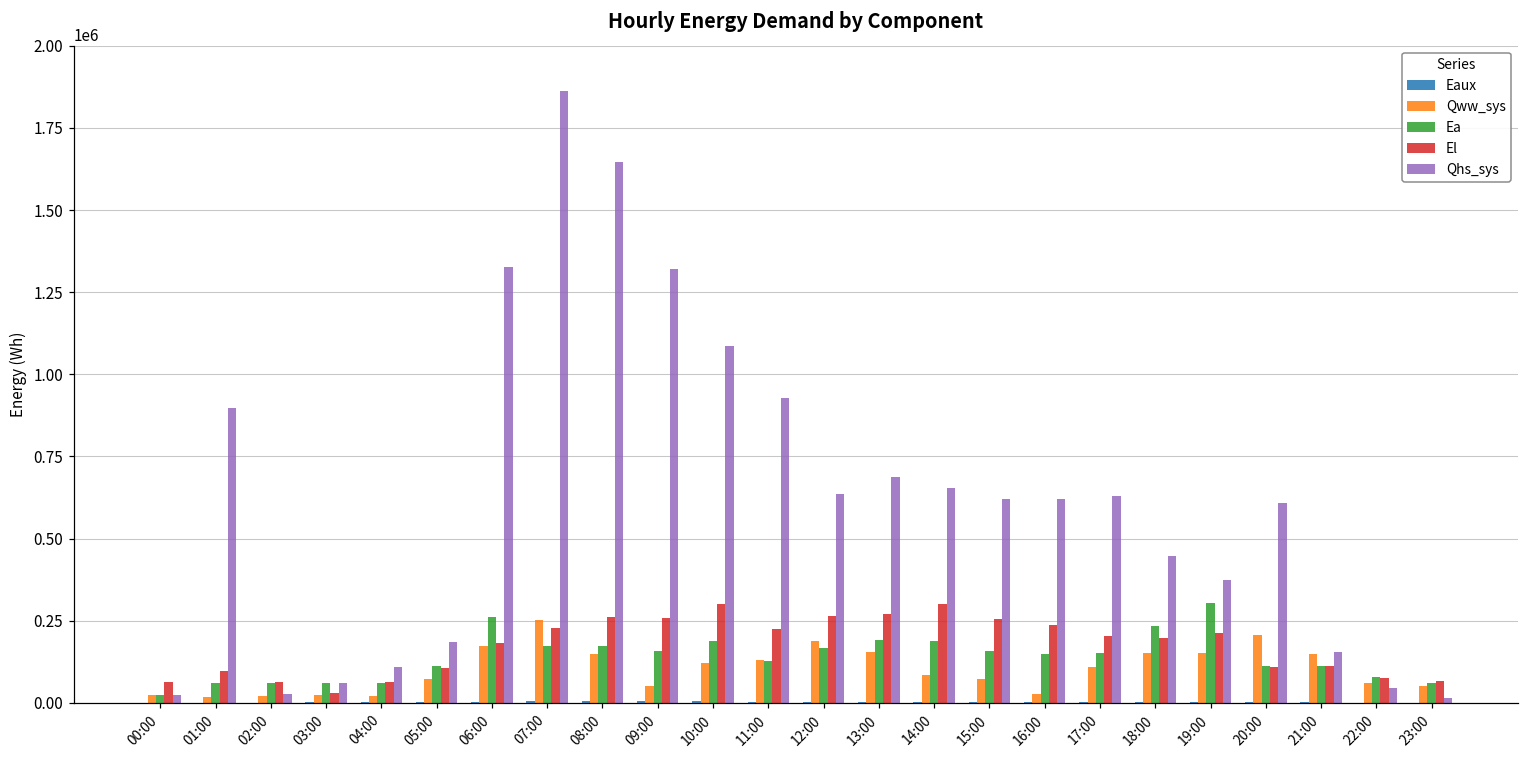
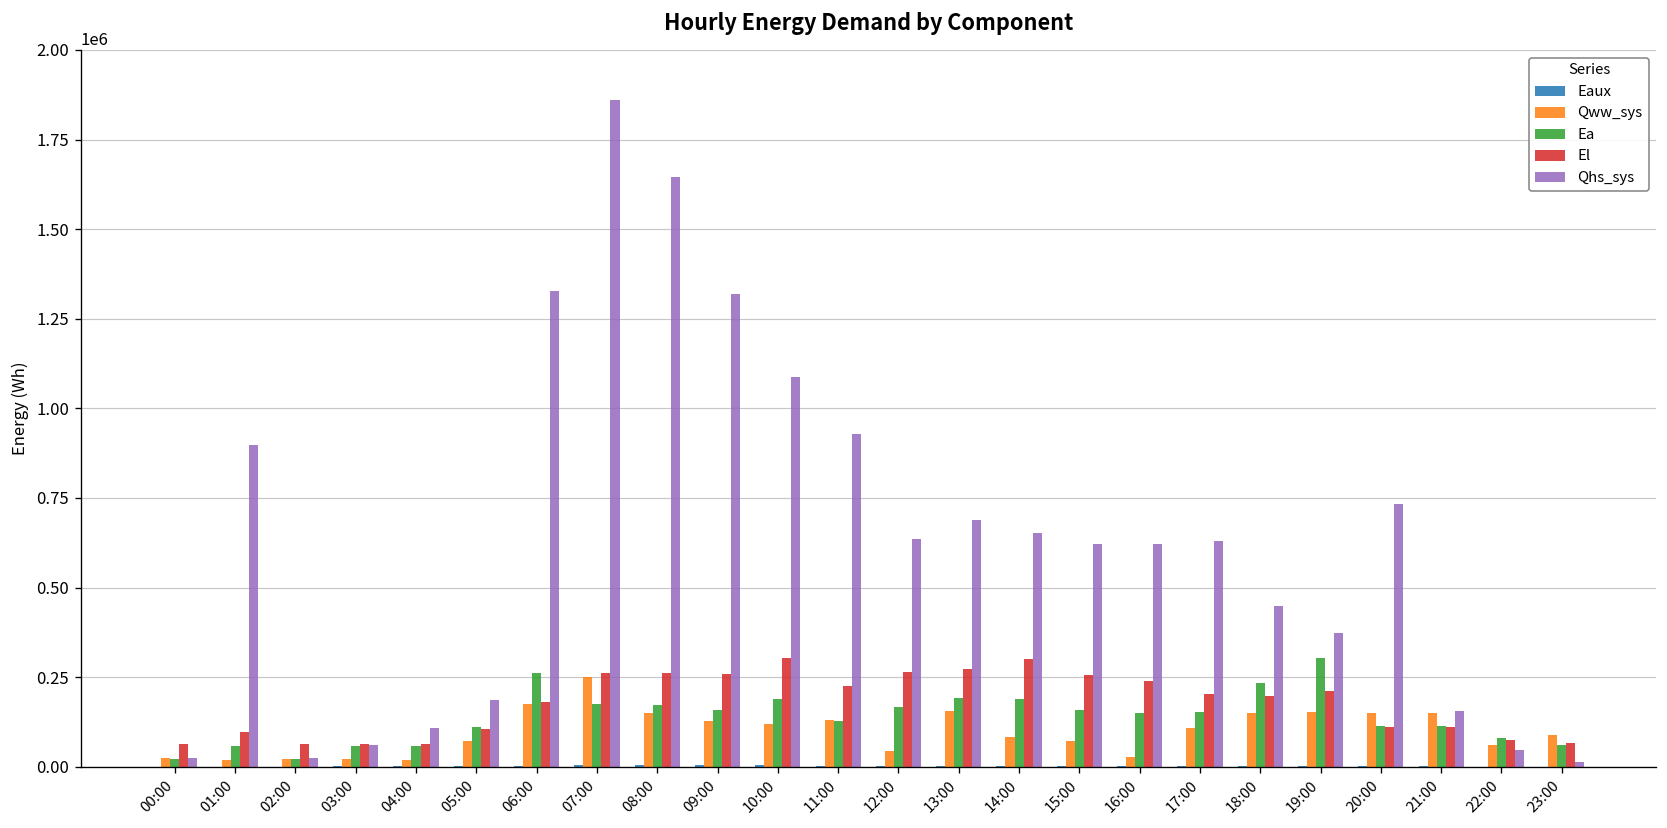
Ea, 02:00: 60000 -> 20000
El, 03:00: 30000 -> 60000
El, 07:00: 230000 -> 260000
Qww_sys, 09:00: 50000 -> 130000
Qww_sys, 12:00: 190000 -> 40000
Qww_sys, 20:00: 210000 -> 150000
Qhs_sys, 20:00: 610000 -> 730000
Qww_sys, 23:00: 50000 -> 90000
